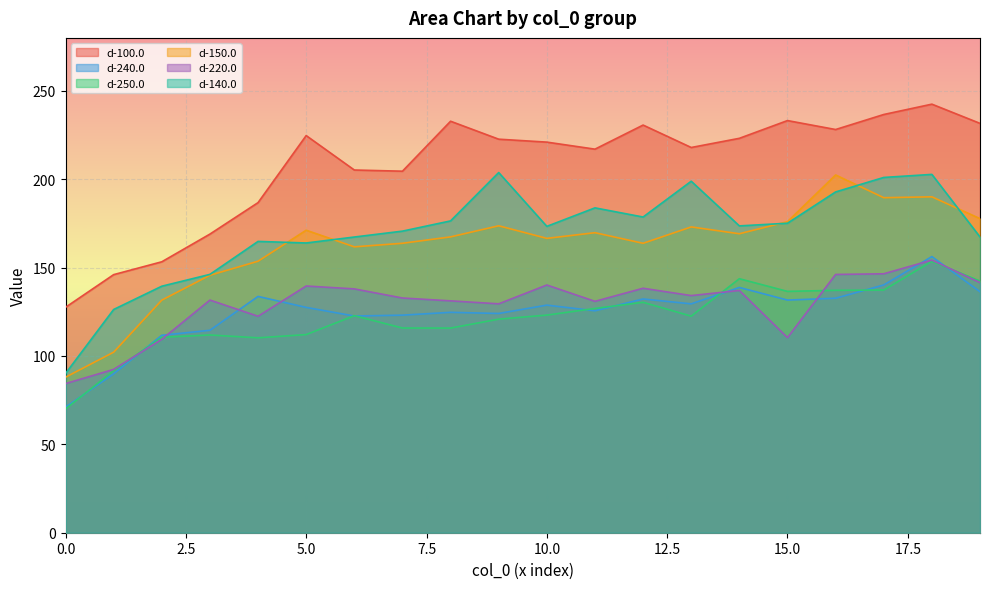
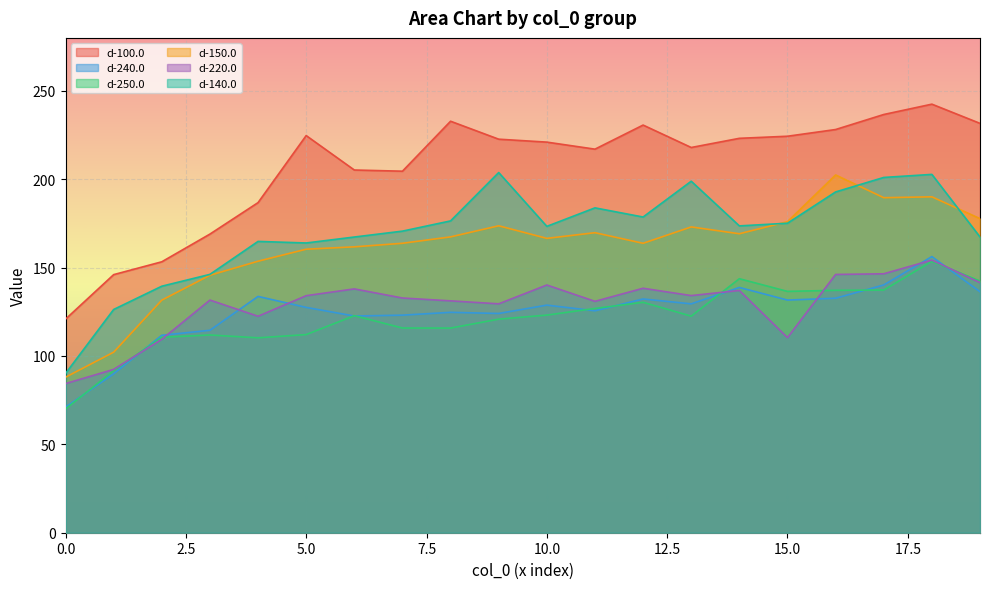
d-100.0, 0.0: 128 -> 121
d-150.0, 5.0: 171 -> 160
d-220.0, 5.0: 140 -> 134
d-100.0, 15.0: 233 -> 224
